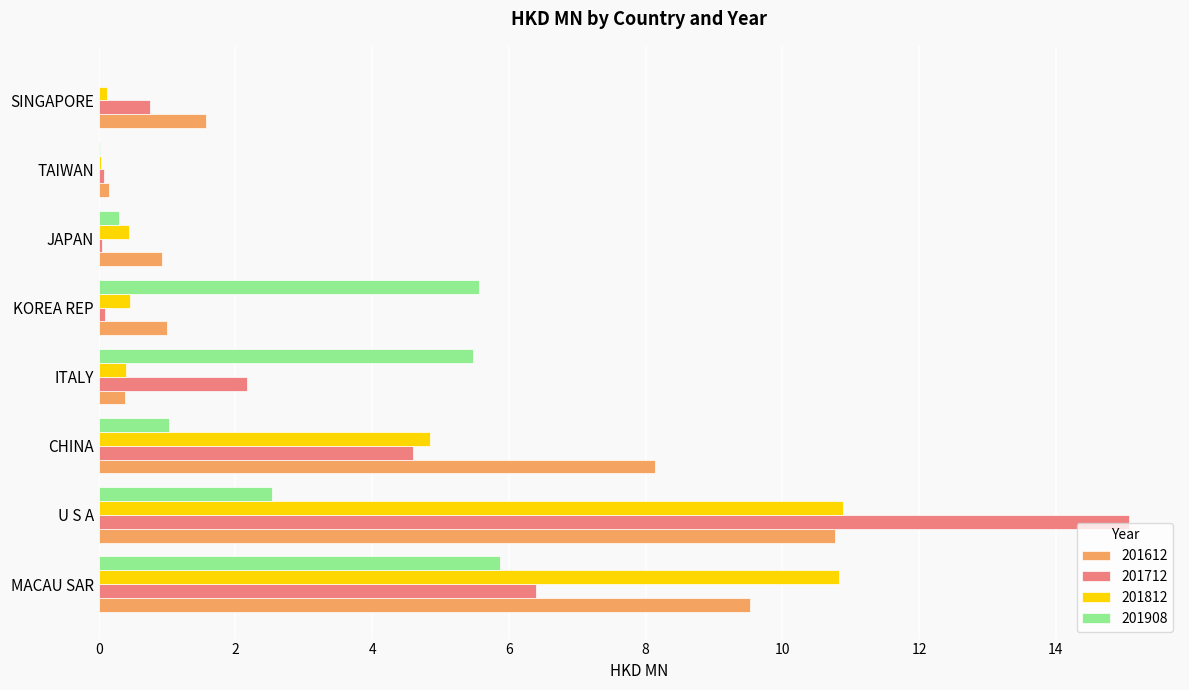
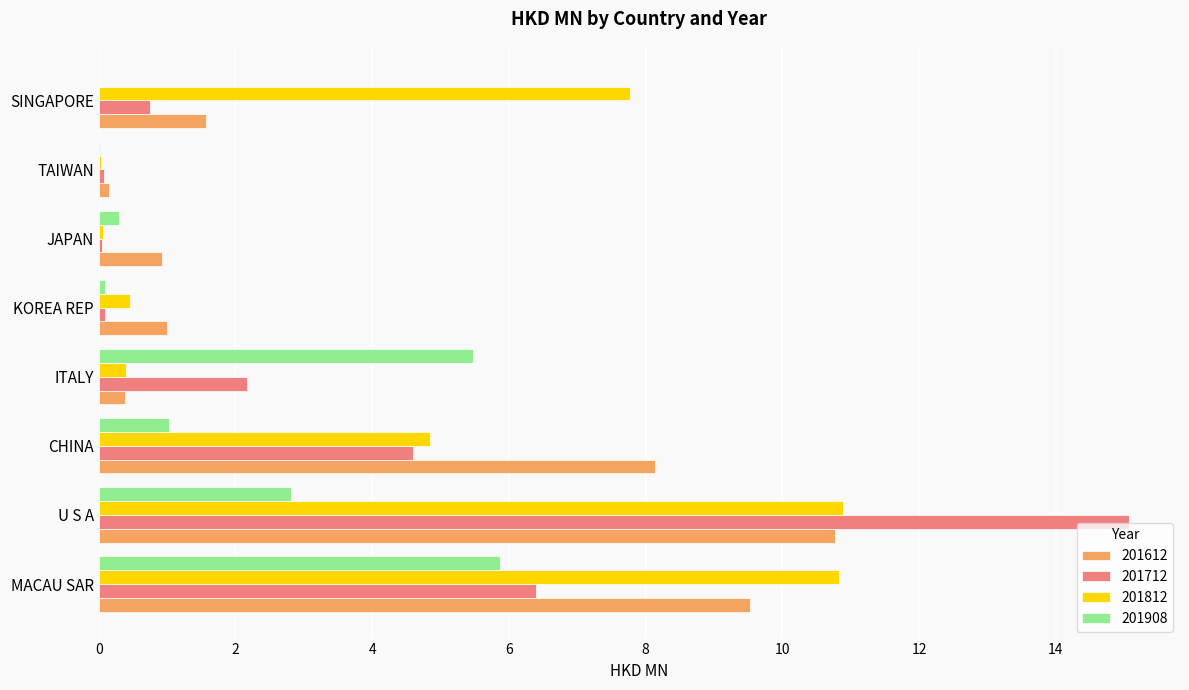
201812, SINGAPORE: 0.1 -> 7.8
201812, JAPAN: 0.4 -> 0.1
201908, KOREA REP: 5.6 -> 0.1
201908, U S A: 2.5 -> 2.8
